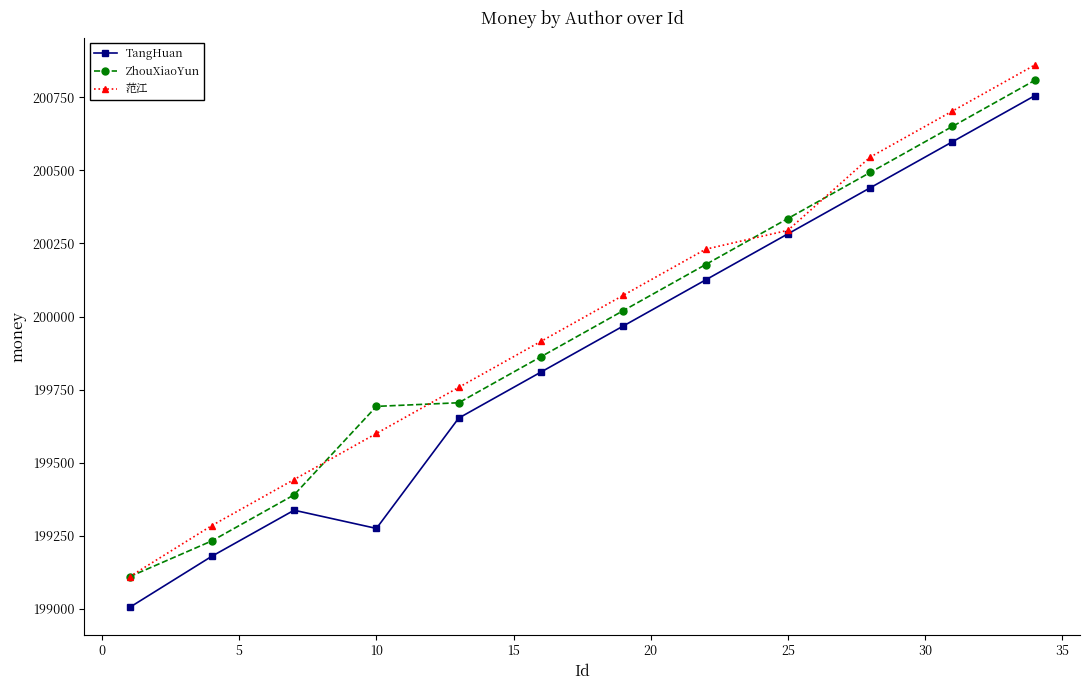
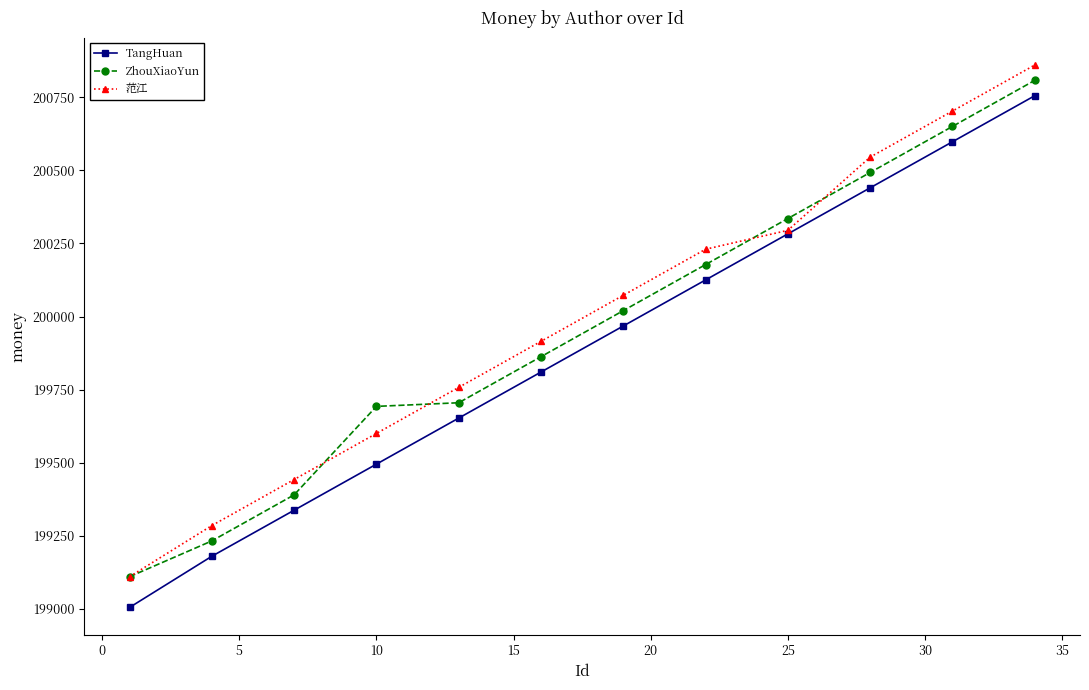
TangHuan, 10: 199280 -> 199500
